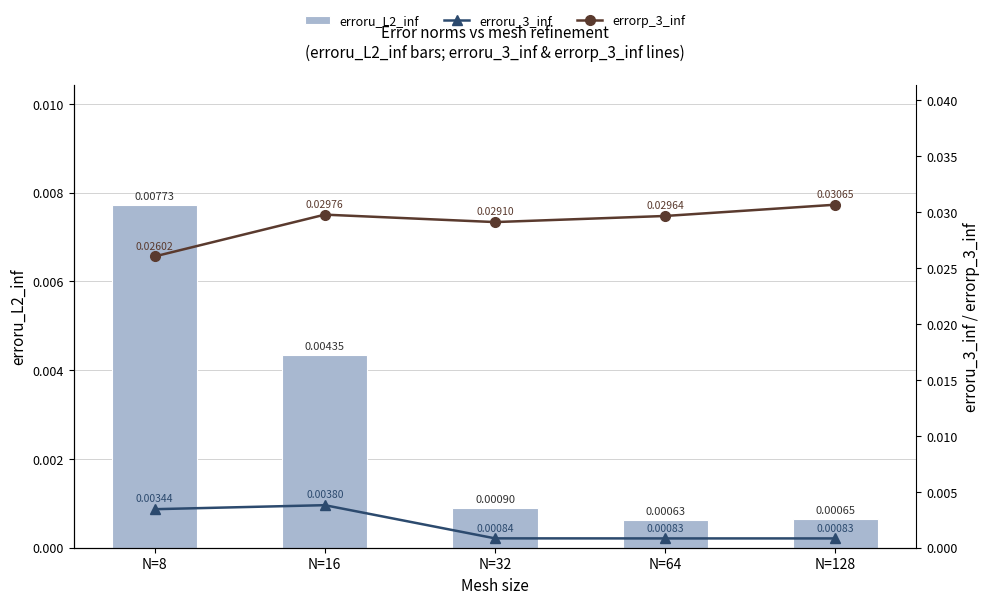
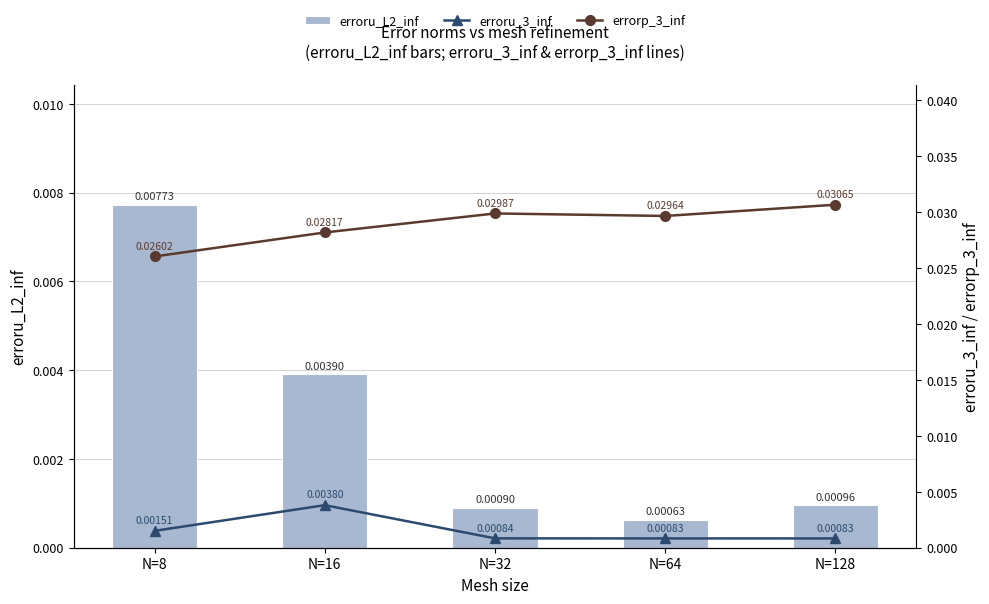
erroru_L2_inf, N=16: 0.00435 -> 0.00390
erroru_L2_inf, N=128: 0.00065 -> 0.00096
erroru_3_inf, N=8: 0.00344 -> 0.00151
errorp_3_inf, N=16: 0.02976 -> 0.02817
errorp_3_inf, N=32: 0.02910 -> 0.02987
